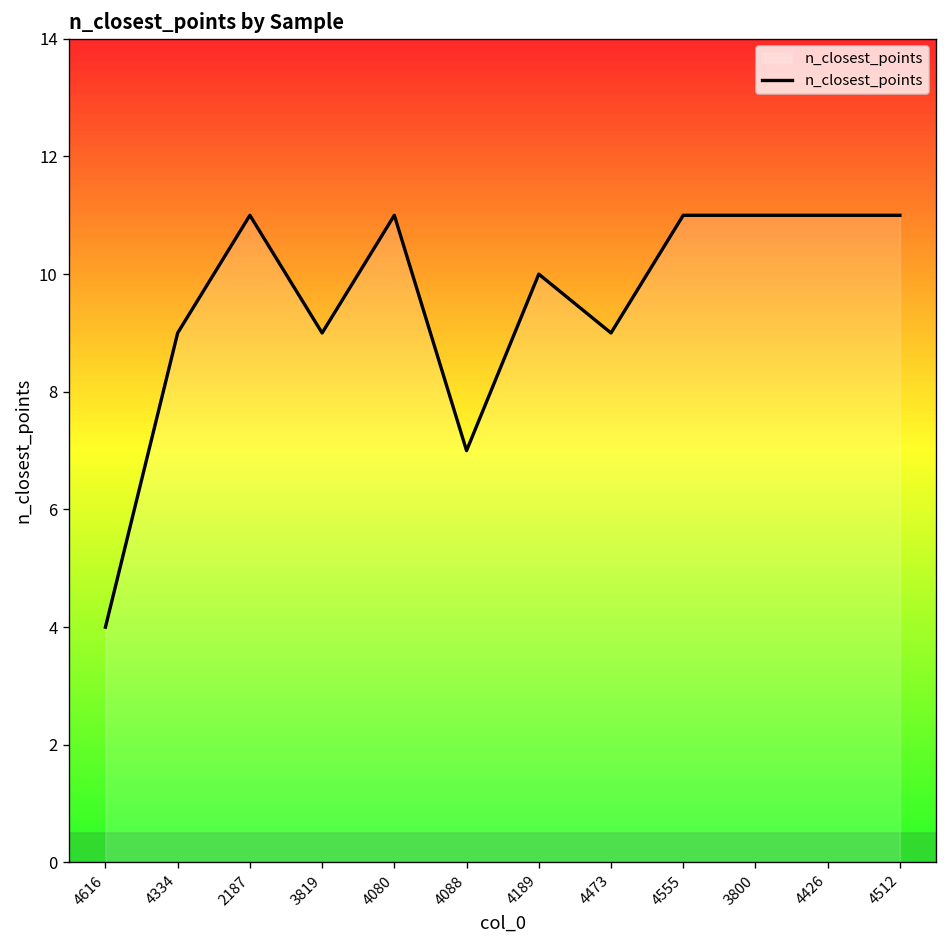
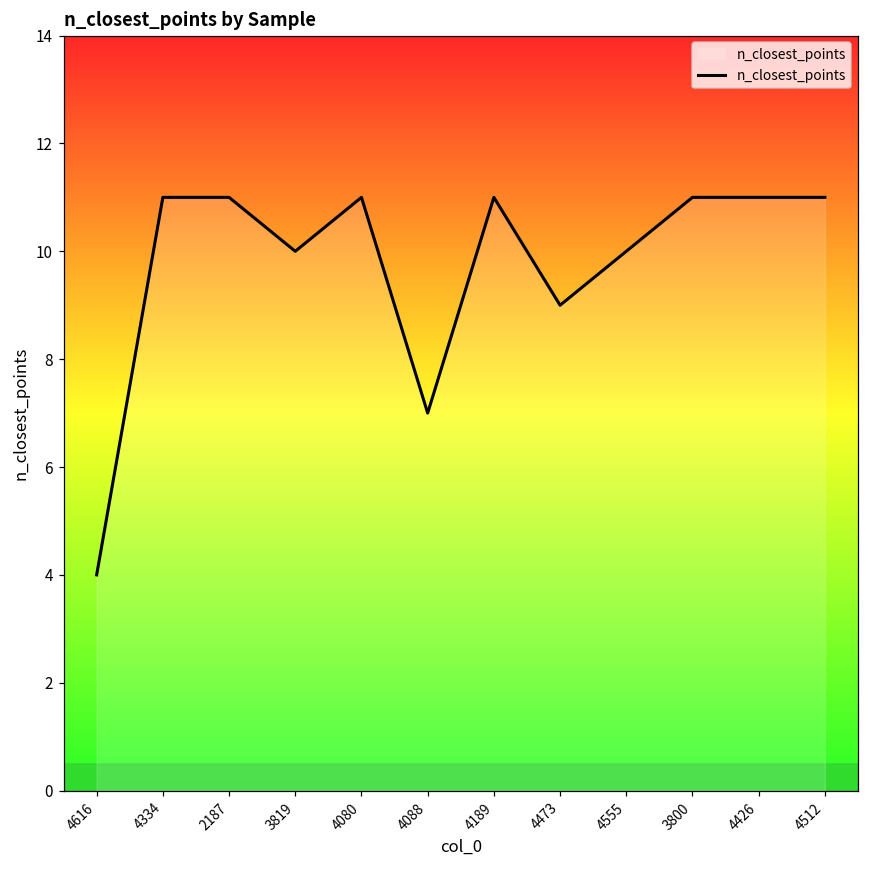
4334: 9 -> 11
3819: 9 -> 10
4189: 10 -> 11
4555: 11 -> 10
